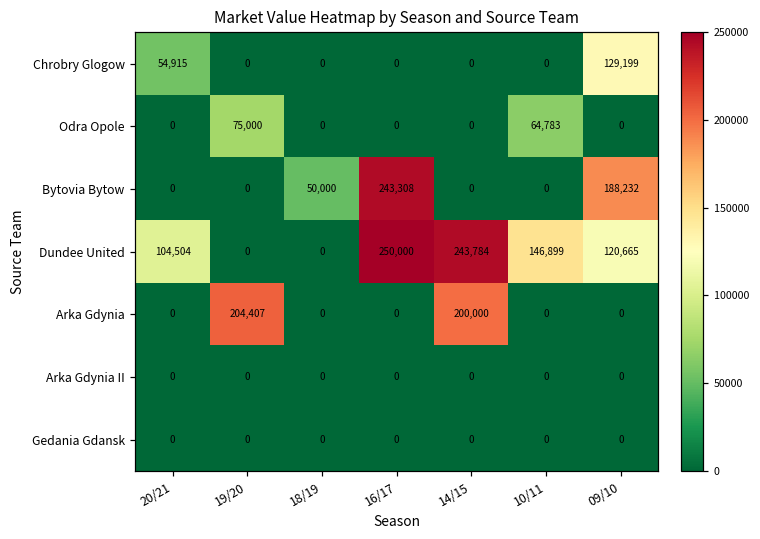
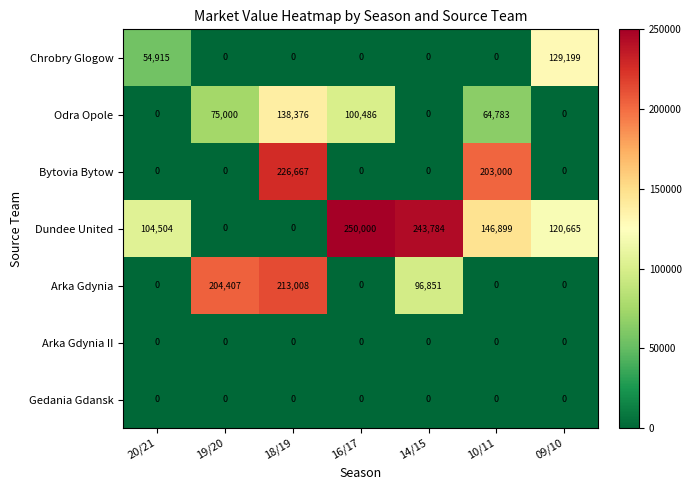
Odra Opole, 18/19: 0 -> 138,376
Odra Opole, 16/17: 0 -> 100,486
Bytovia Bytow, 18/19: 50,000 -> 226,667
Bytovia Bytow, 16/17: 243,308 -> 0
Bytovia Bytow, 10/11: 0 -> 203,000
Bytovia Bytow, 09/10: 188,232 -> 0
Arka Gdynia, 18/19: 0 -> 213,008
Arka Gdynia, 14/15: 200,000 -> 96,851
